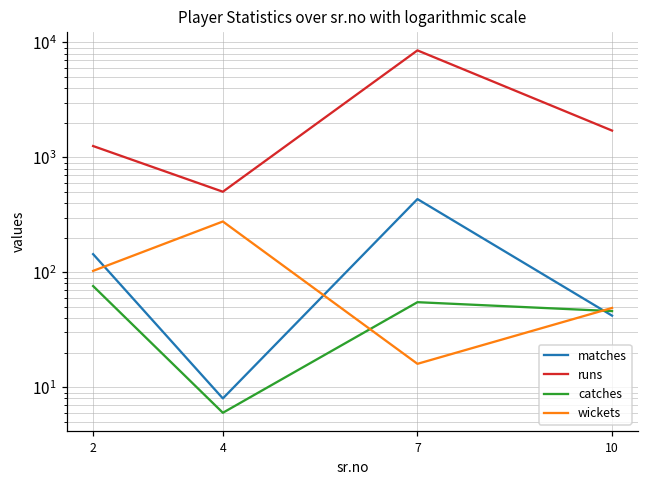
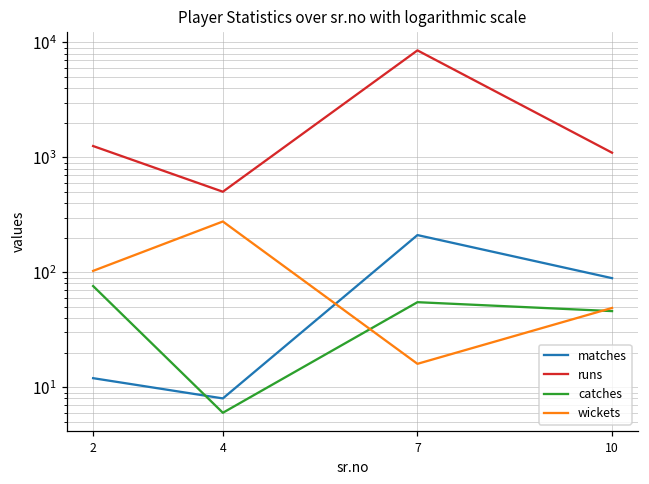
matches, 2: 140 -> 12
matches, 7: 430 -> 210
matches, 10: 42 -> 90
runs, 10: 1700 -> 1100
